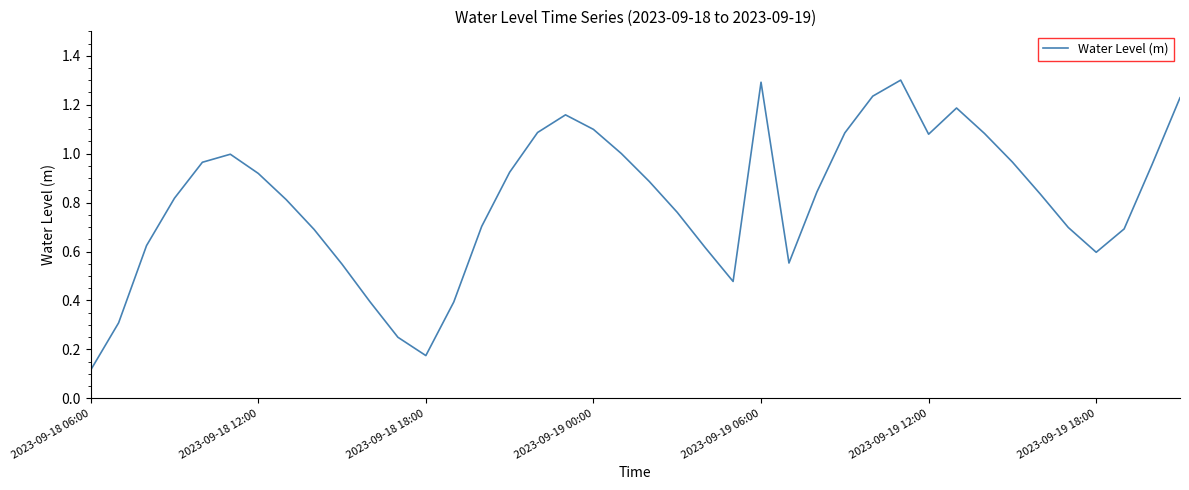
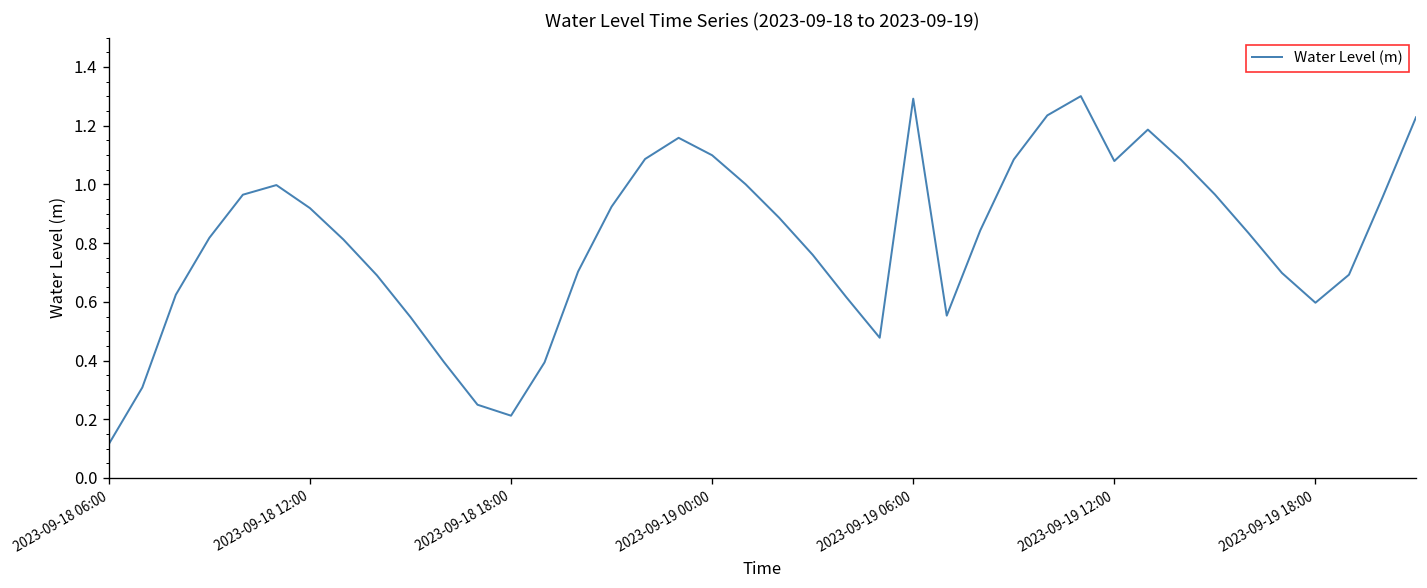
2023-09-18 18:00: 0.17 -> 0.21
